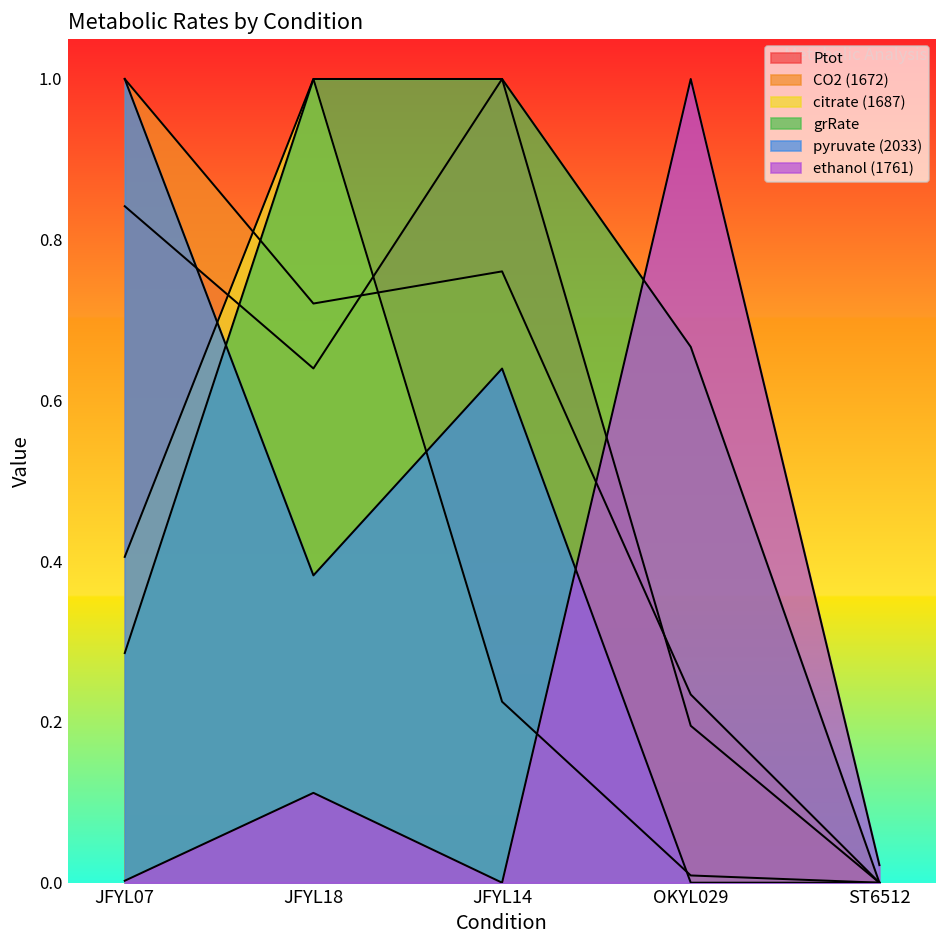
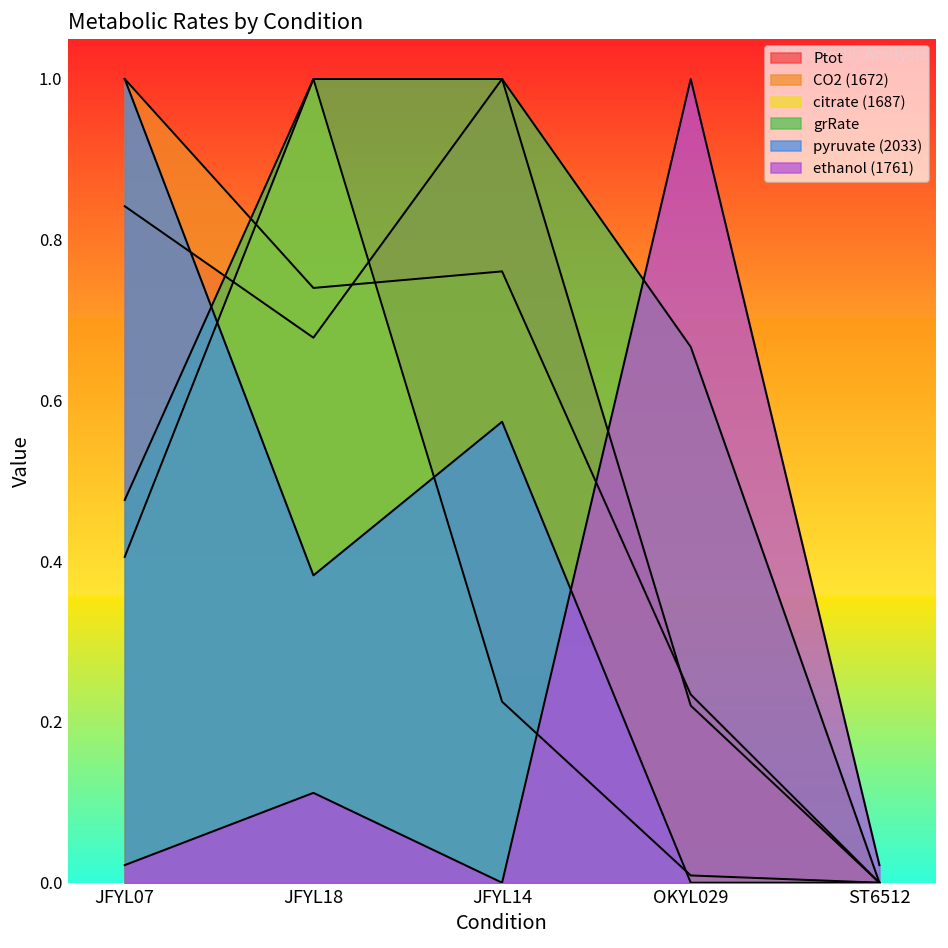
grRate, JFYL07: 0.29 -> 0.48
ethanol (1761), JFYL07: 0.00 -> 0.02
Ptot, JFYL18: 0.64 -> 0.68
CO2 (1672), JFYL18: 0.72 -> 0.74
pyruvate (2033), JFYL14: 0.64 -> 0.57
Ptot, OKYL029: 0.20 -> 0.22
